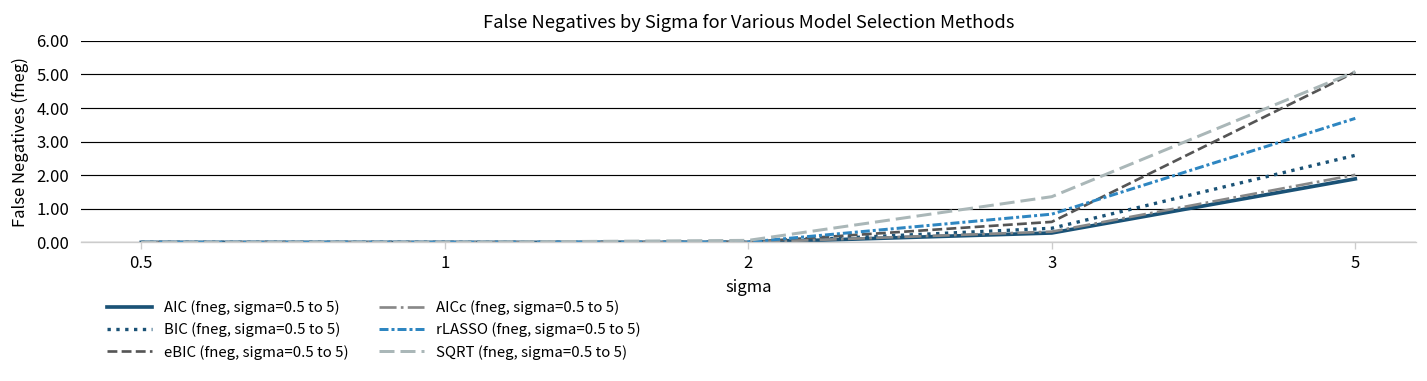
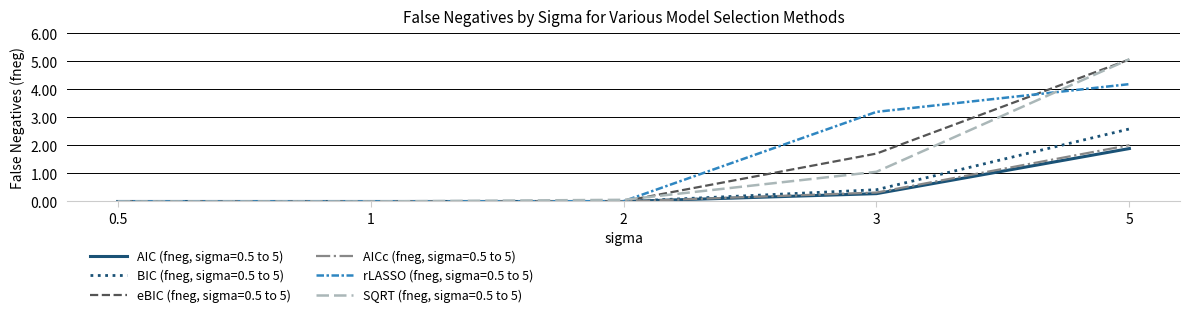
eBIC (fneg, sigma=0.5 to 5), 3: 0.6 -> 1.7
rLASSO (fneg, sigma=0.5 to 5), 3: 0.8 -> 3.2
SQRT (fneg, sigma=0.5 to 5), 3: 1.4 -> 1.1
rLASSO (fneg, sigma=0.5 to 5), 5: 3.7 -> 4.2
